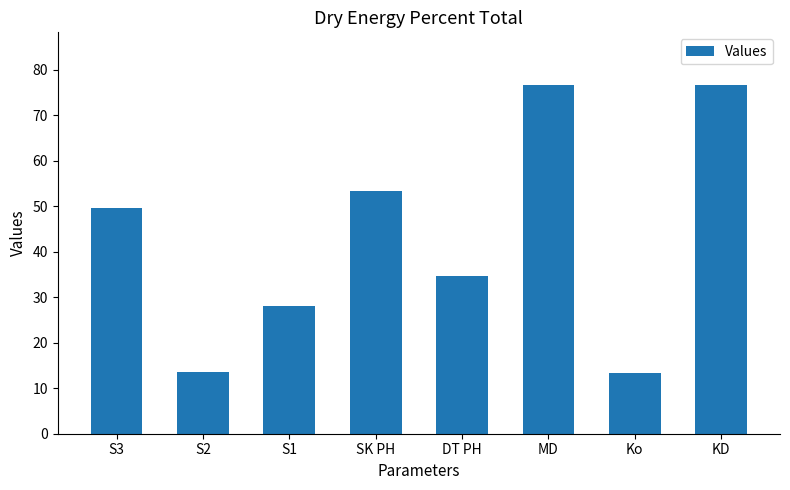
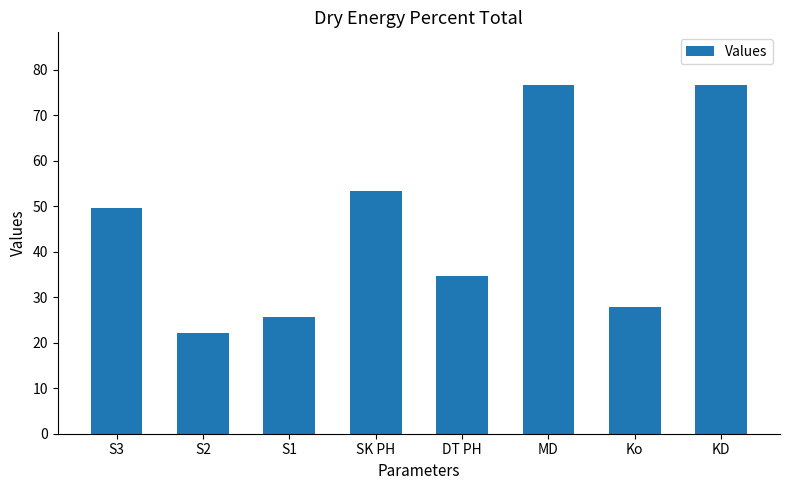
S2: 14 -> 22
S1: 28 -> 26
Ko: 13 -> 28
